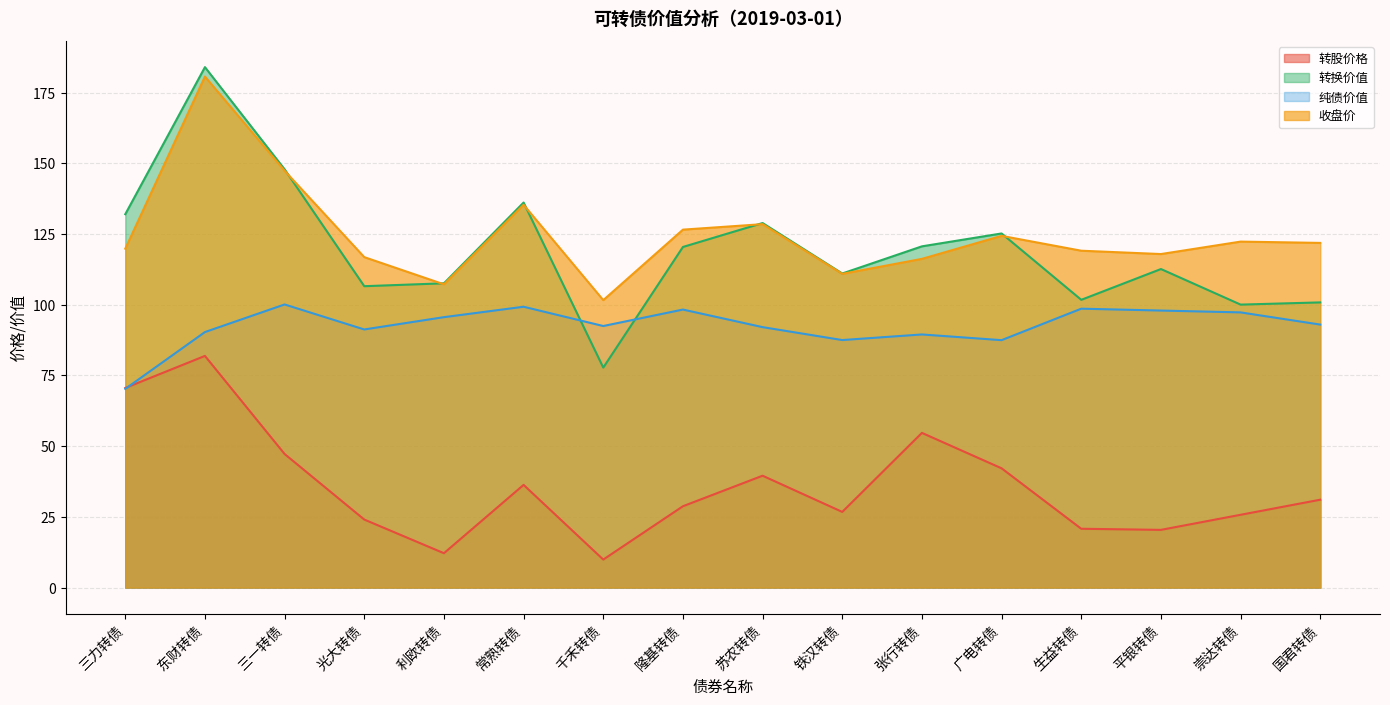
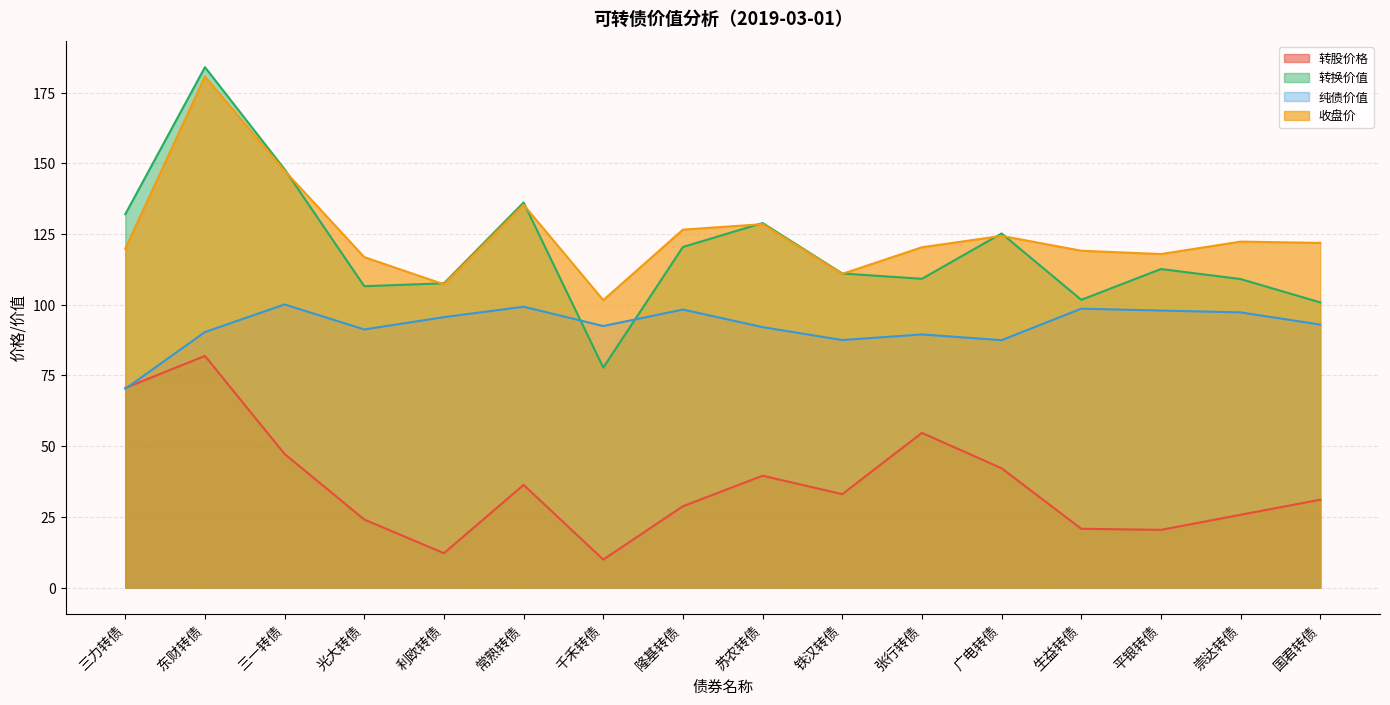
转股价格, 铁汉转债: 27 -> 33
转换价值, 张行转债: 121 -> 109
收盘价, 张行转债: 116 -> 120
转换价值, 崇达转债: 100 -> 109
